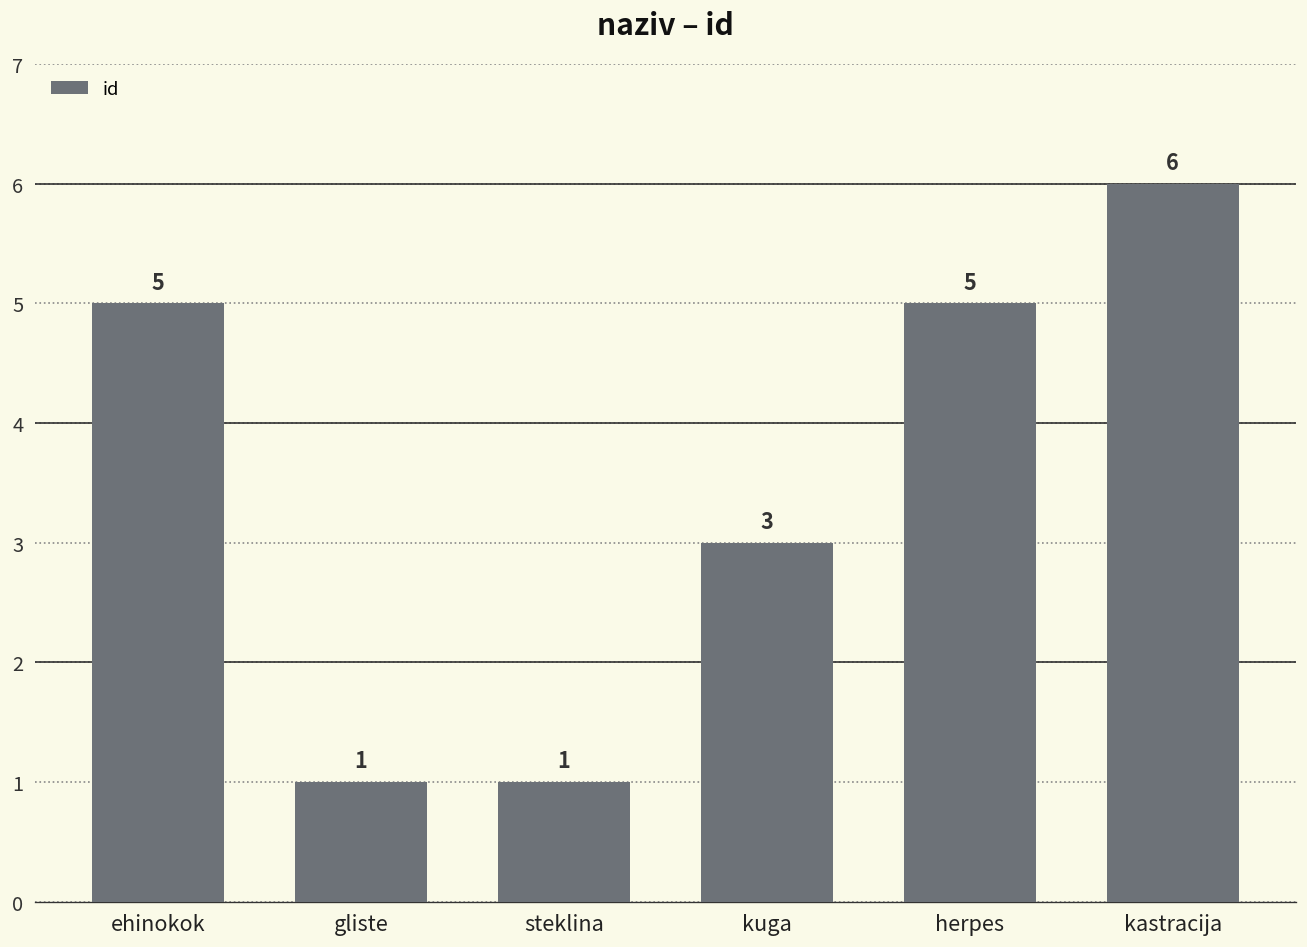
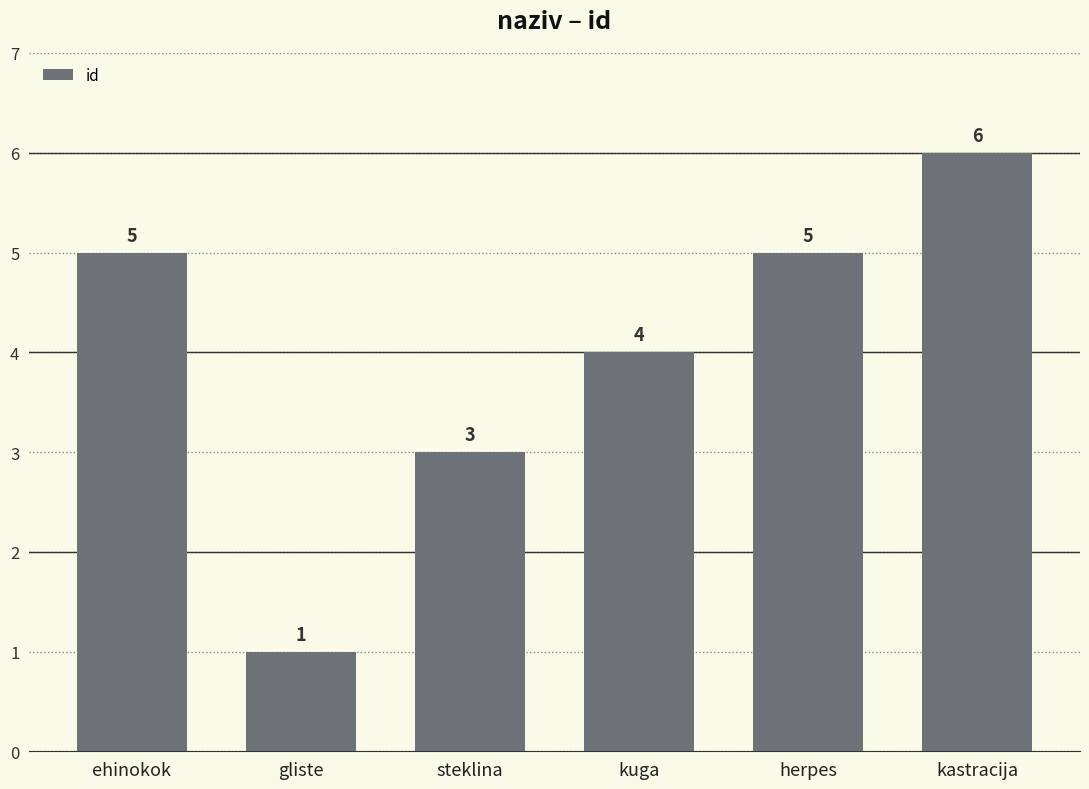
steklina: 1 -> 3
kuga: 3 -> 4
